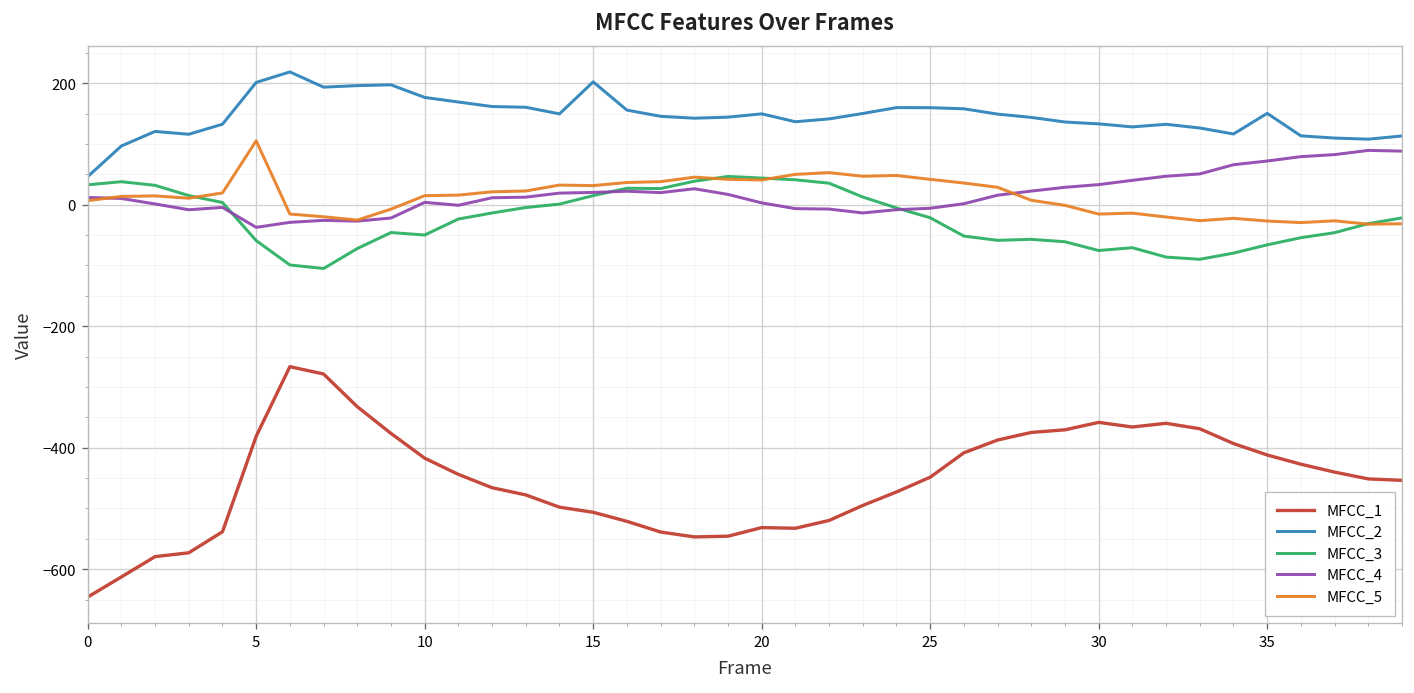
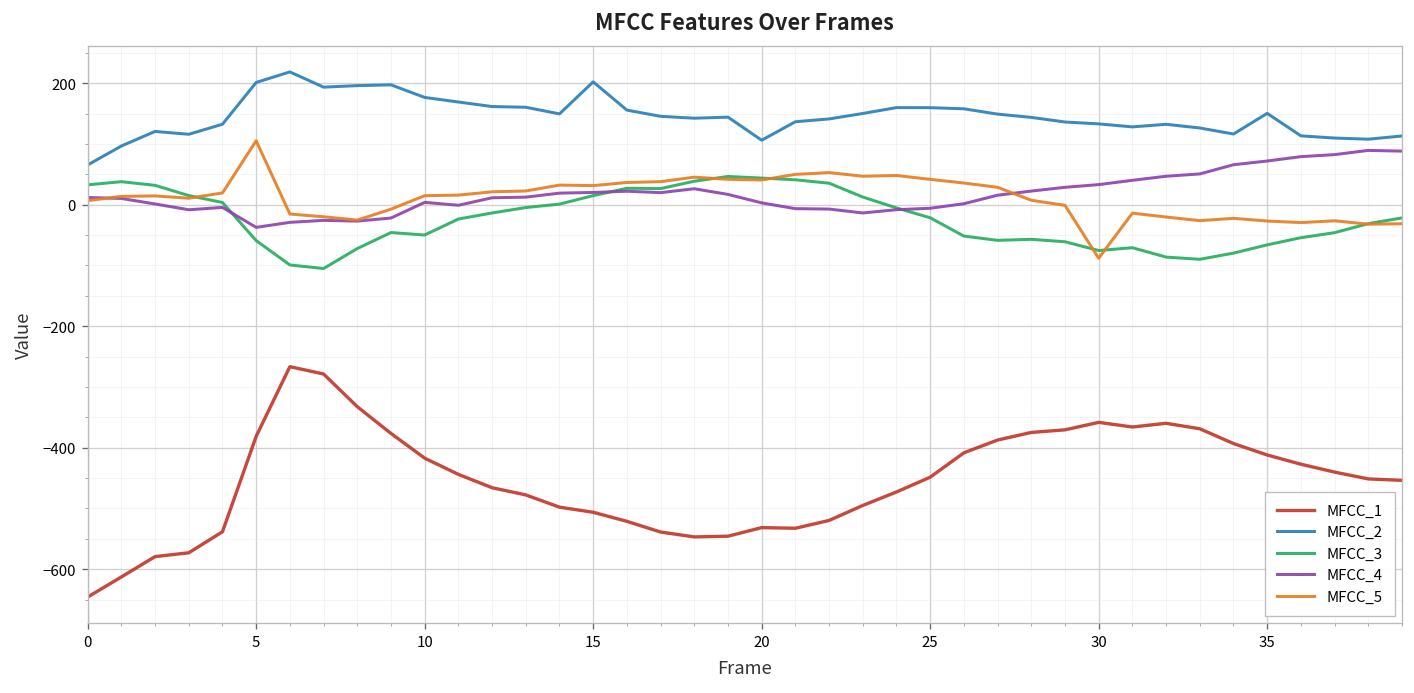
MFCC_2, 0: 50 -> 70
MFCC_2, 20: 150 -> 110
MFCC_5, 30: -20 -> -90
